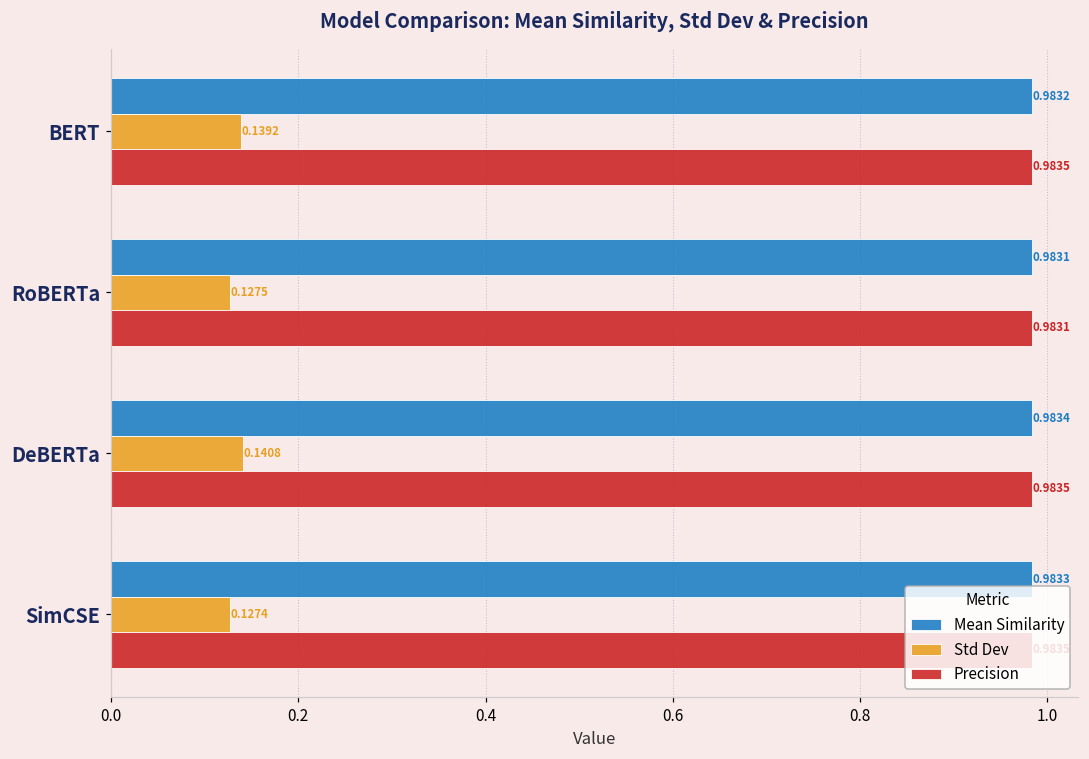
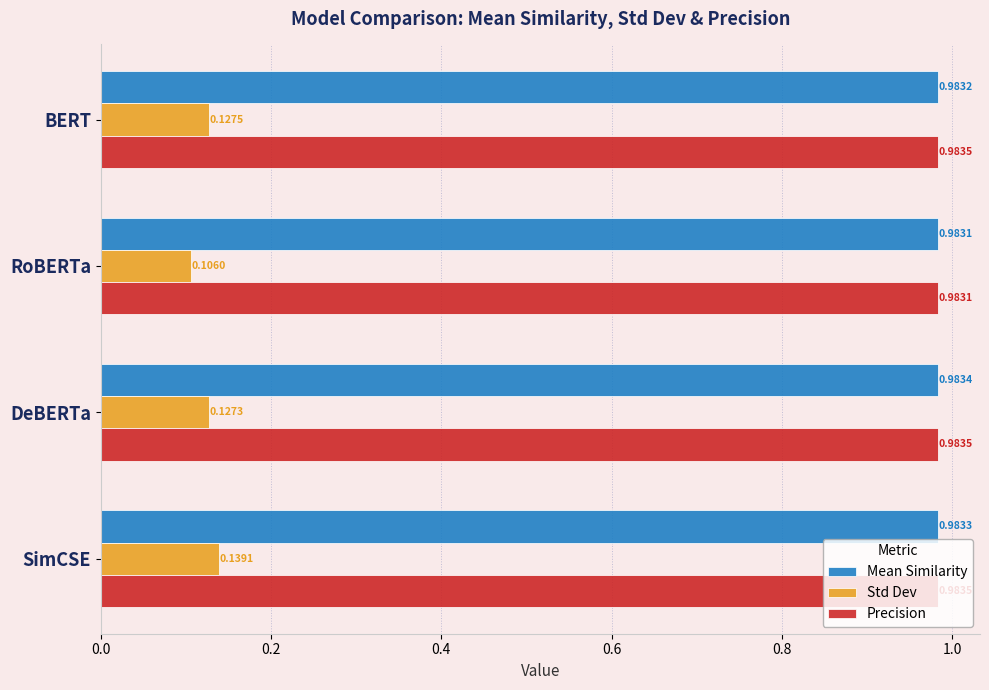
Std Dev, BERT: 0.1392 -> 0.1275
Std Dev, RoBERTa: 0.1275 -> 0.1060
Std Dev, DeBERTa: 0.1408 -> 0.1273
Std Dev, SimCSE: 0.1274 -> 0.1391
